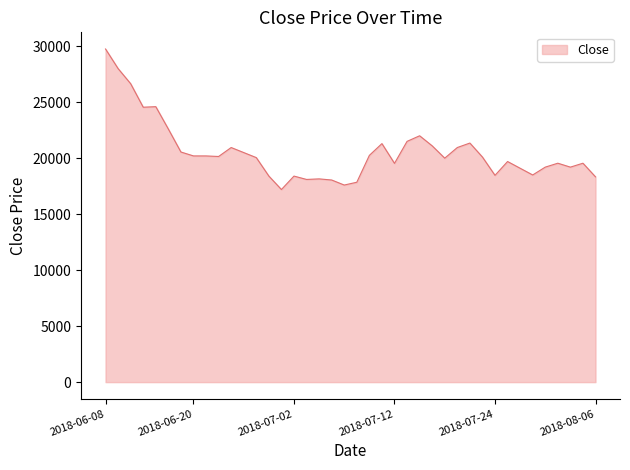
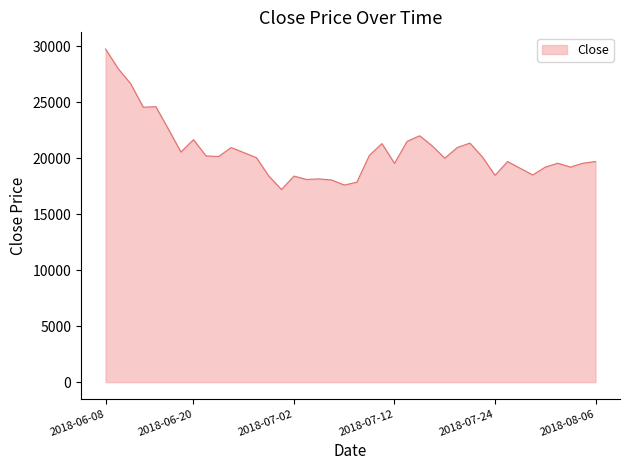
2018-06-20: 20200 -> 21700
2018-08-06: 18300 -> 19700
